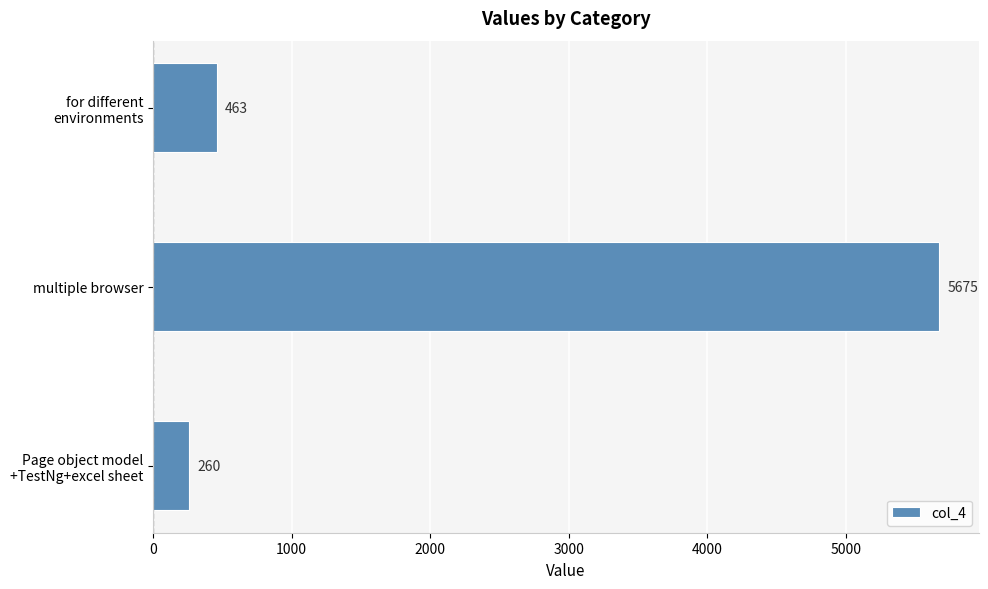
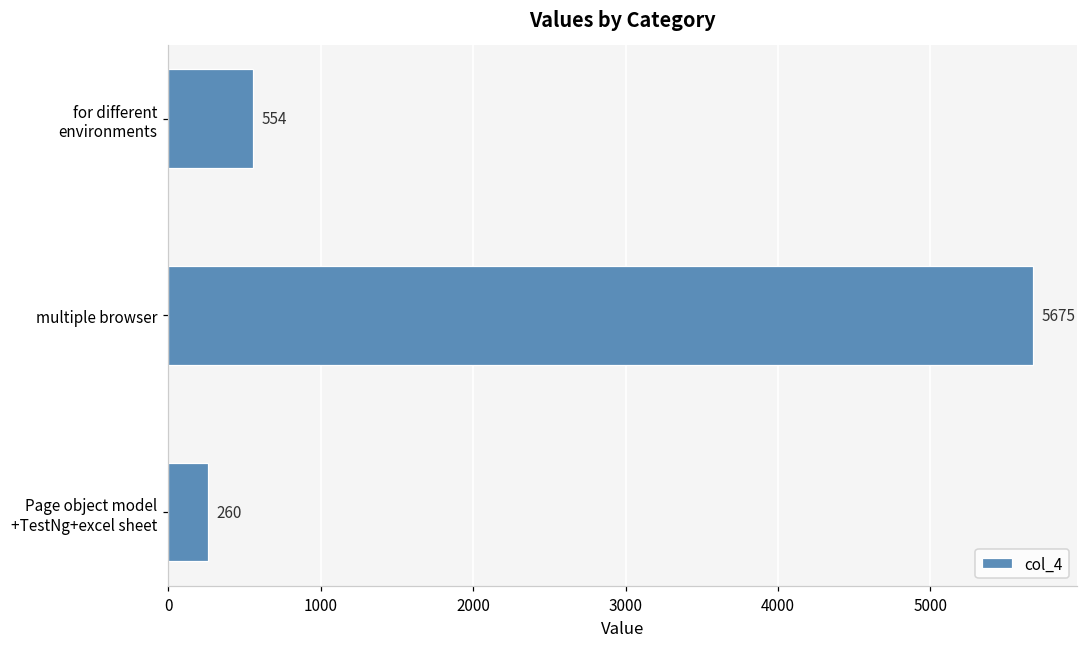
for different environments: 463 -> 554
